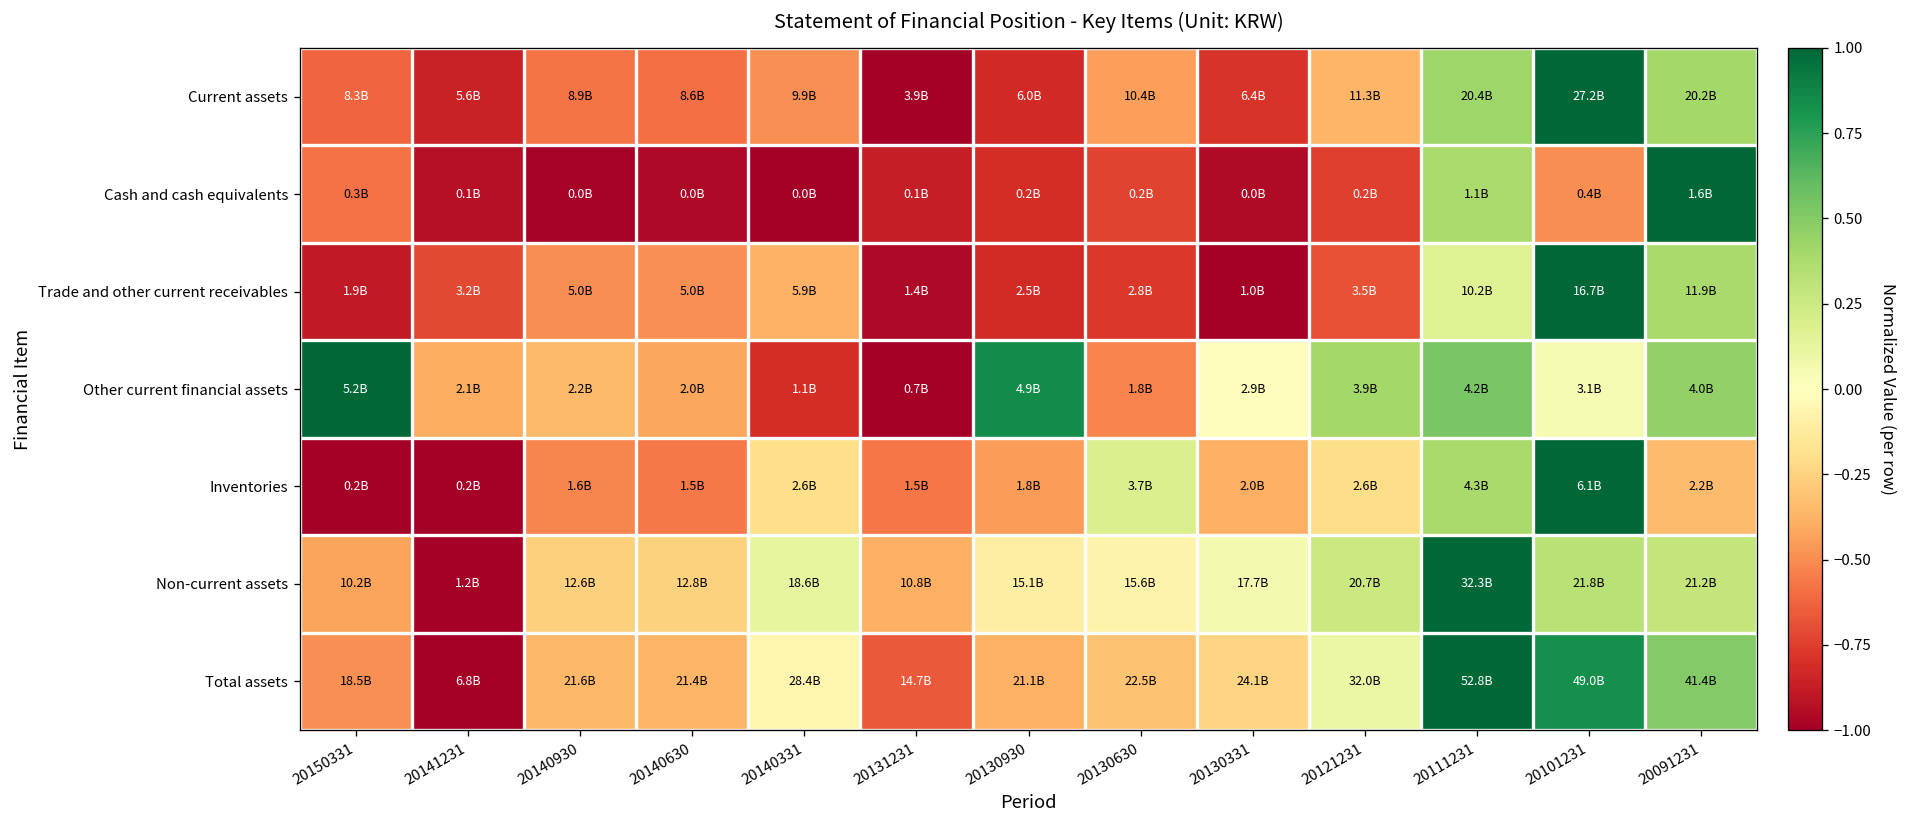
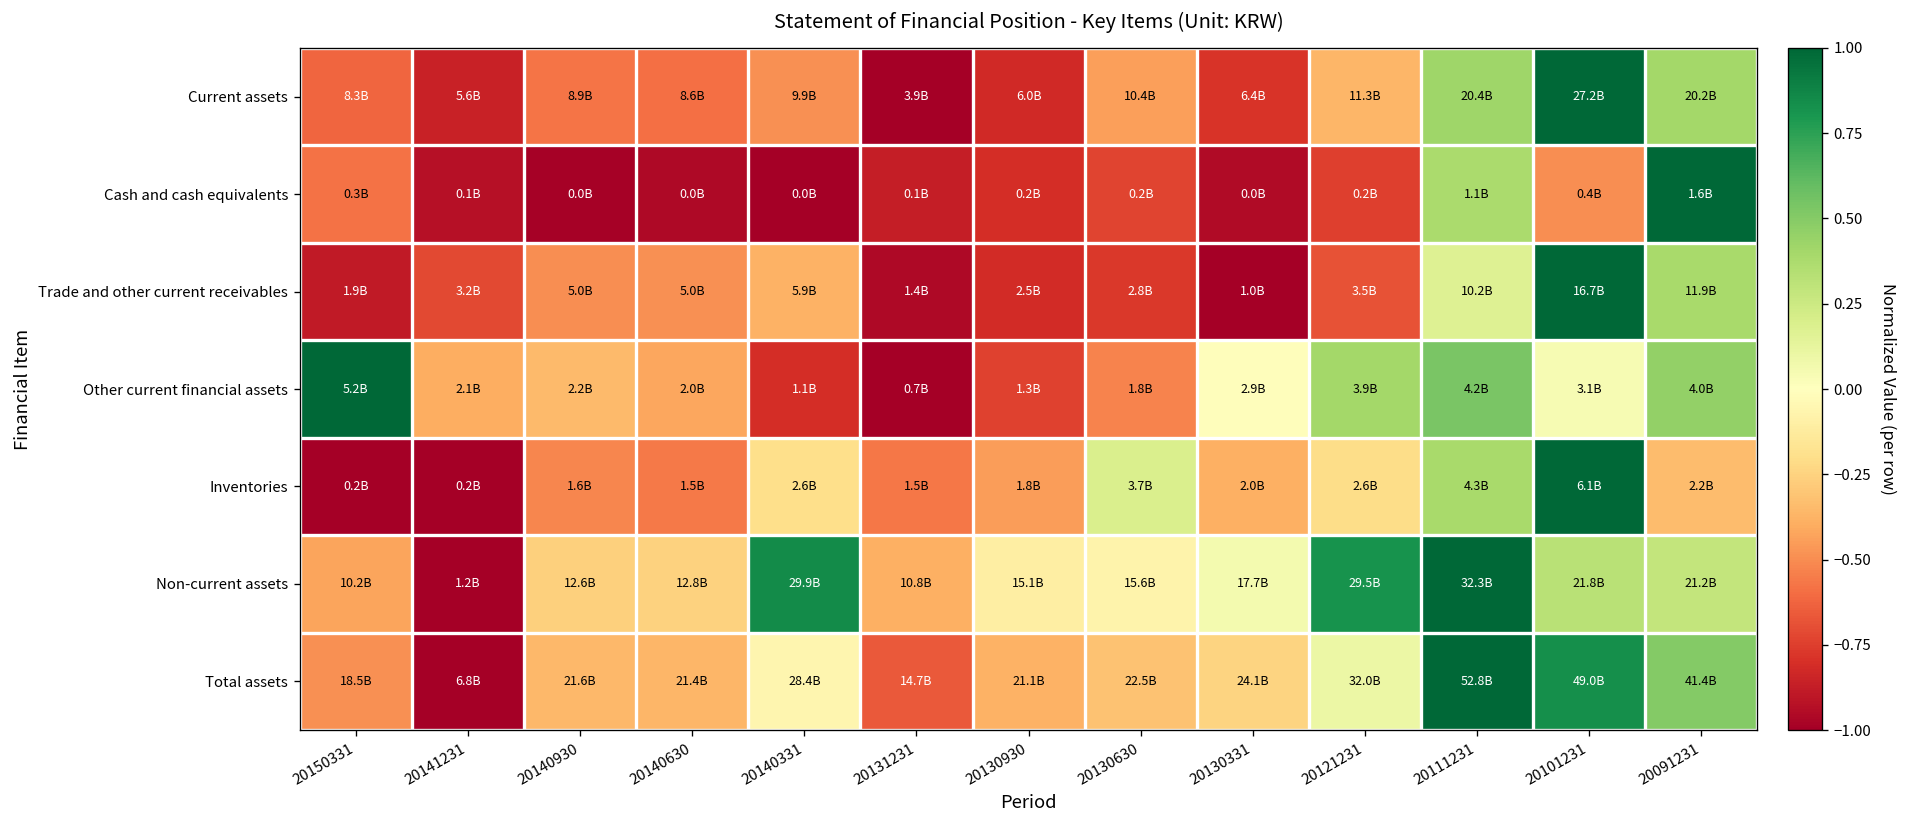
Other current financial assets, 20130930: 4.9B -> 1.3B
Non-current assets, 20140331: 18.6B -> 29.9B
Non-current assets, 20121231: 20.7B -> 29.5B
